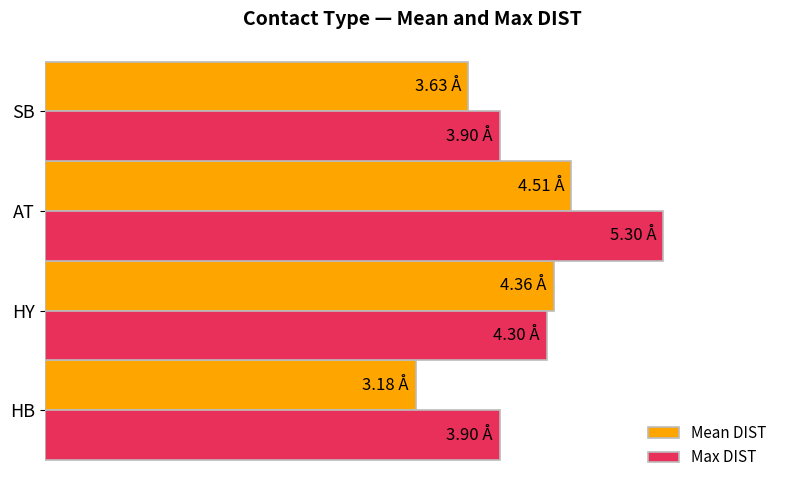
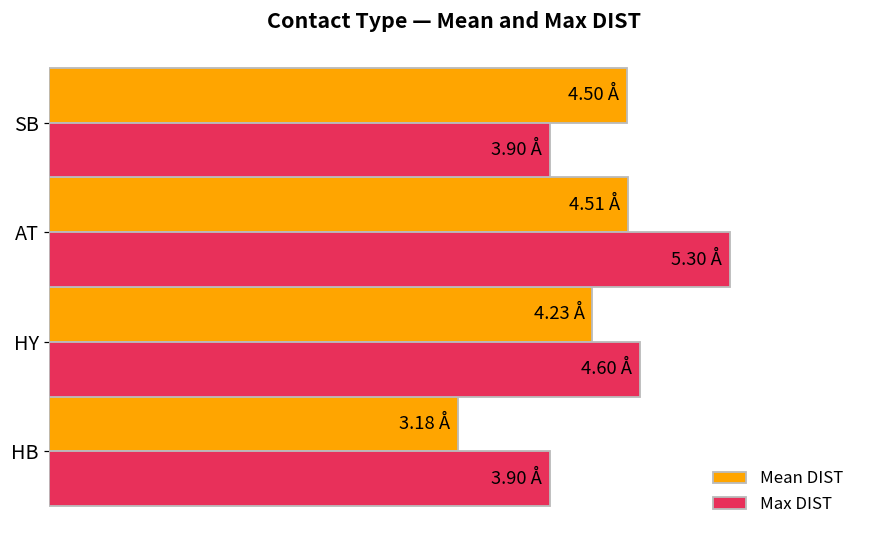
Mean DIST, SB: 3.63 -> 4.50
Mean DIST, HY: 4.36 -> 4.23
Max DIST, HY: 4.30 -> 4.60
